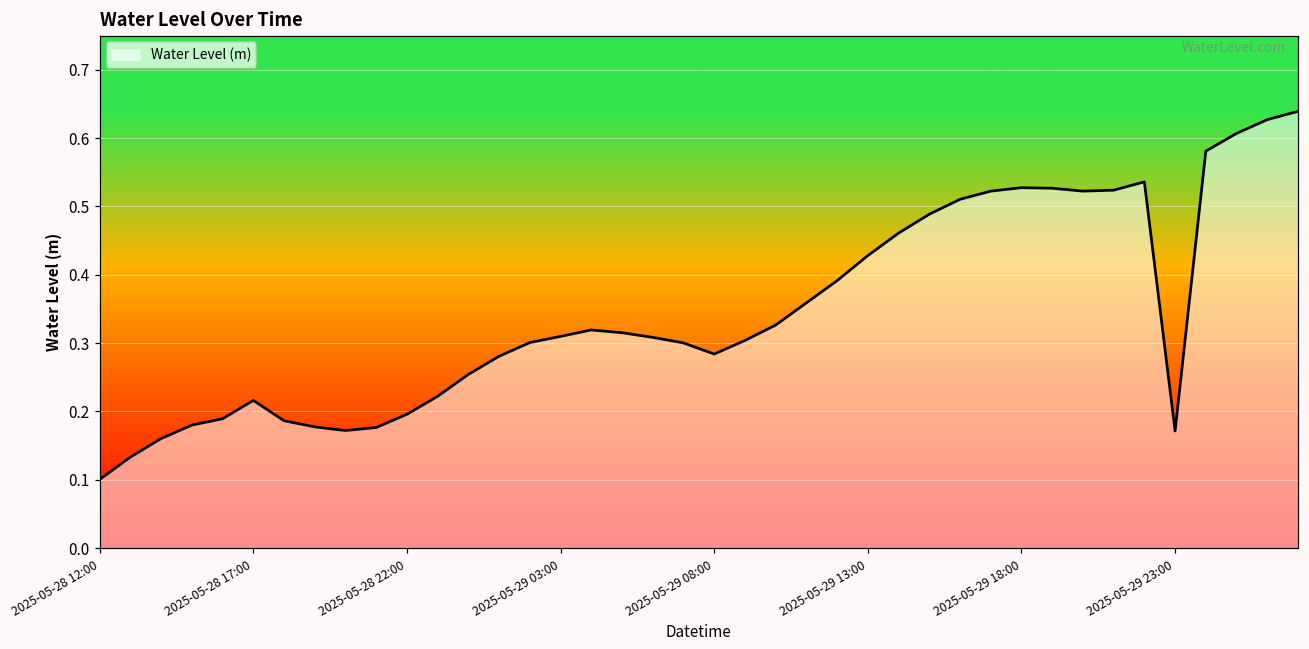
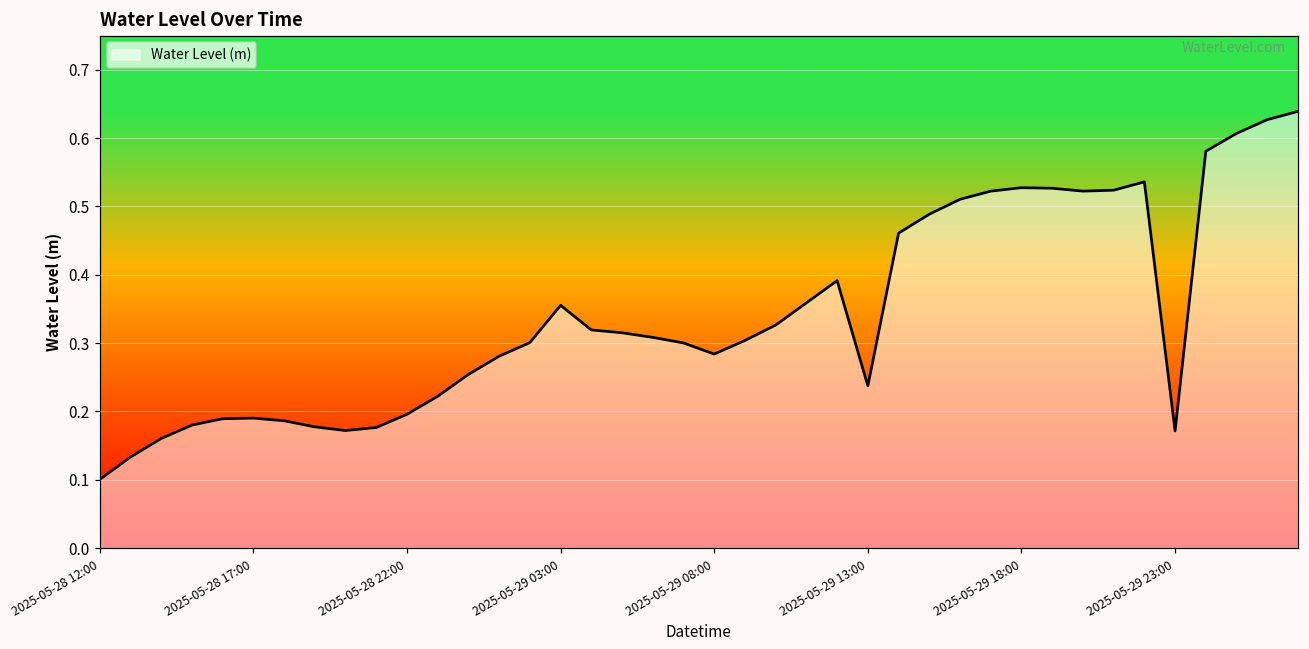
2025-05-28 17:00: 0.22 -> 0.19
2025-05-29 03:00: 0.31 -> 0.36
2025-05-29 13:00: 0.43 -> 0.24
